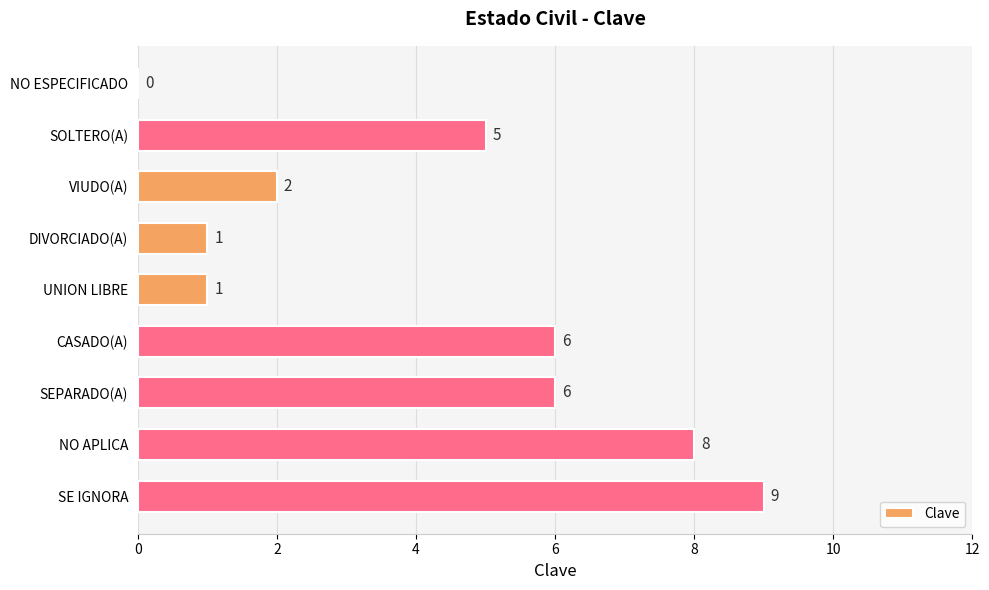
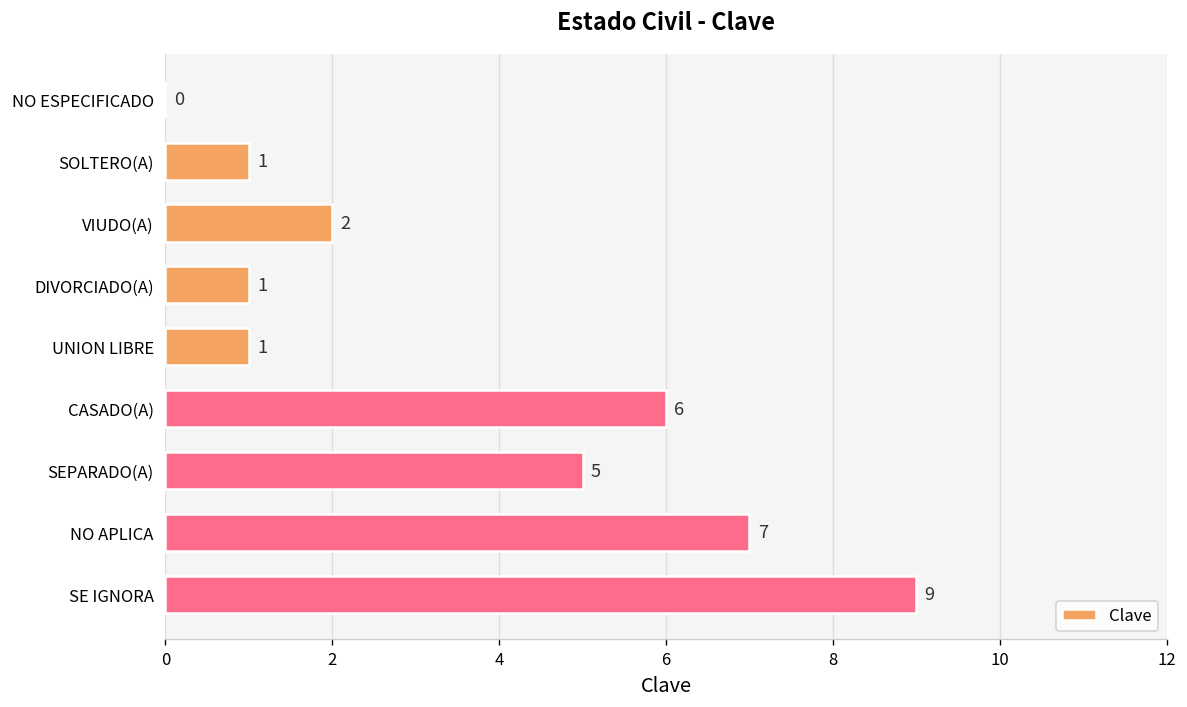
SOLTERO(A): 5 -> 1
SEPARADO(A): 6 -> 5
NO APLICA: 8 -> 7
